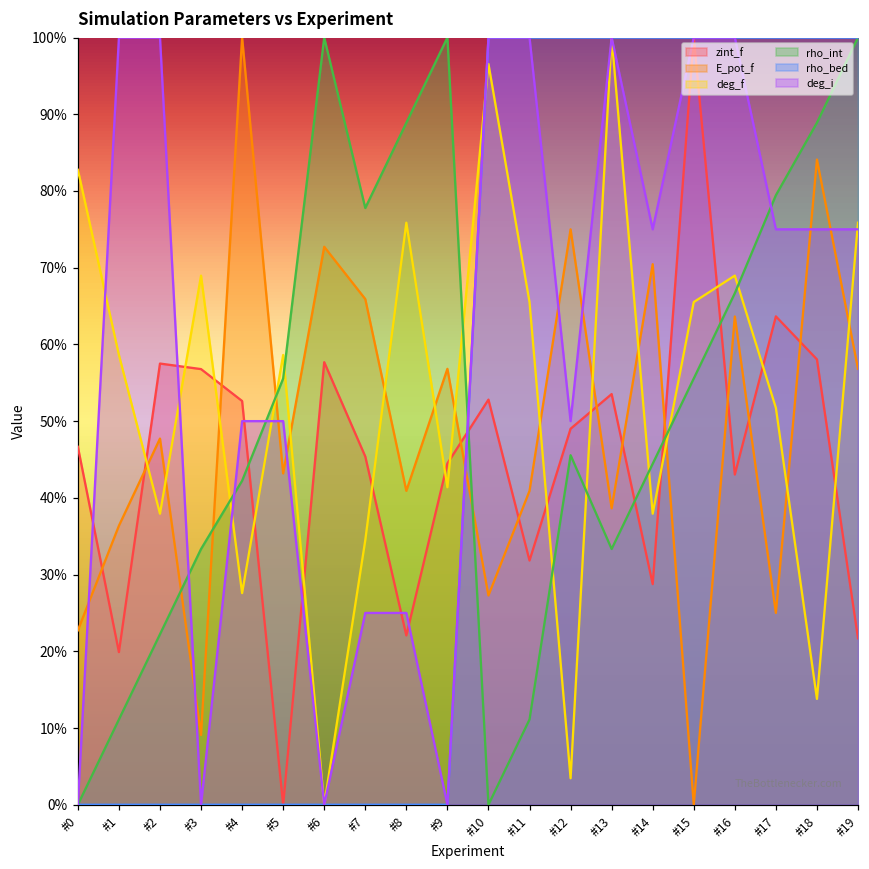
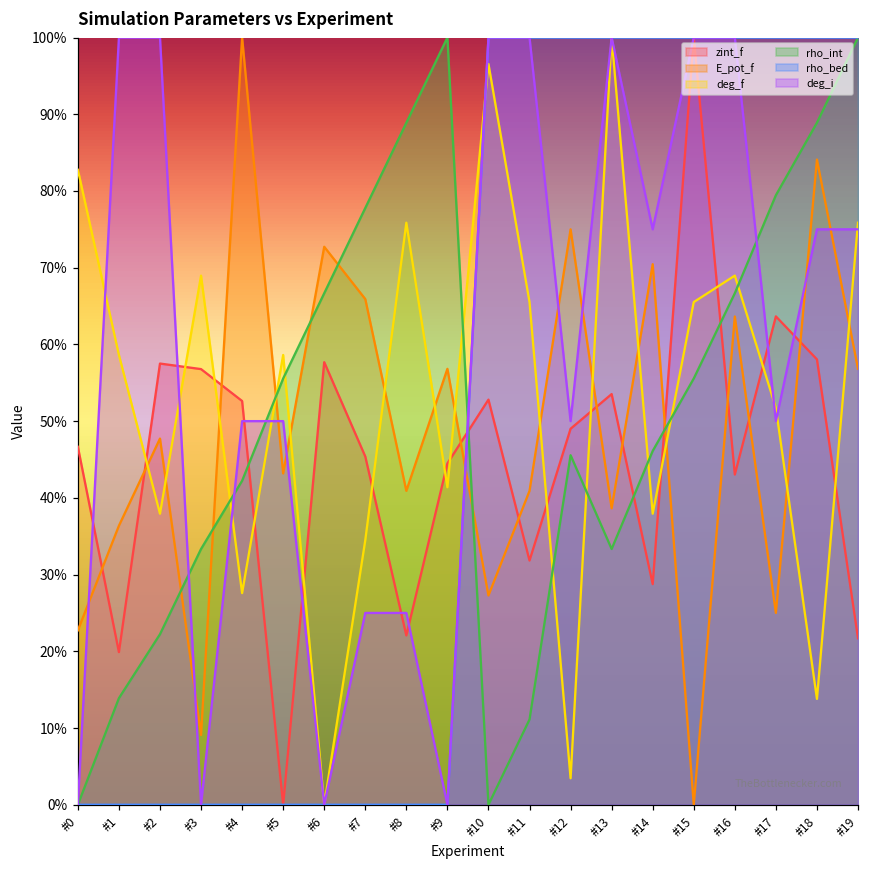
rho_int, #1: 11% -> 14%
rho_int, #6: 100% -> 67%
rho_int, #14: 44% -> 46%
deg_i, #17: 75% -> 50%
